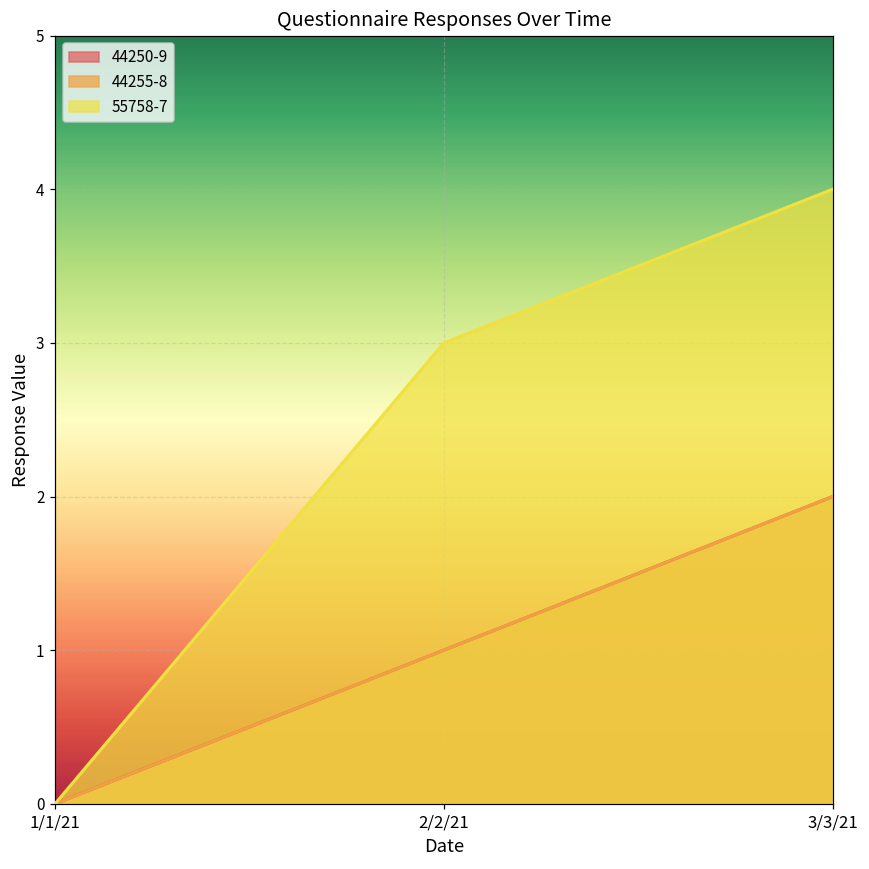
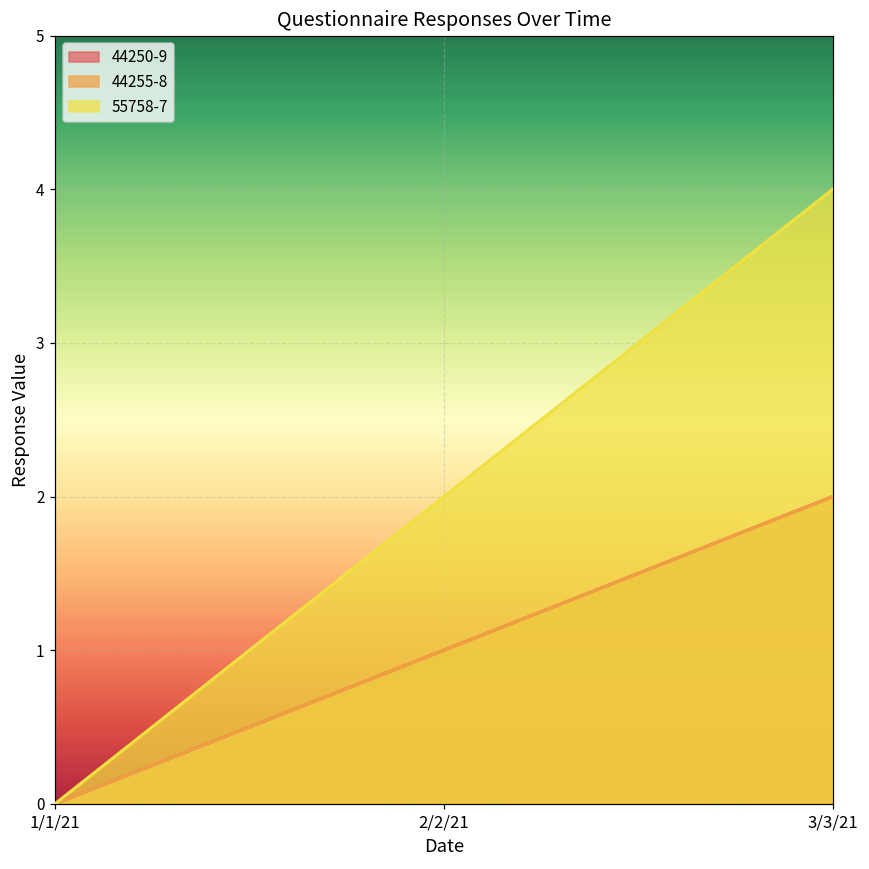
55758-7, 2/2/21: 3 -> 2
